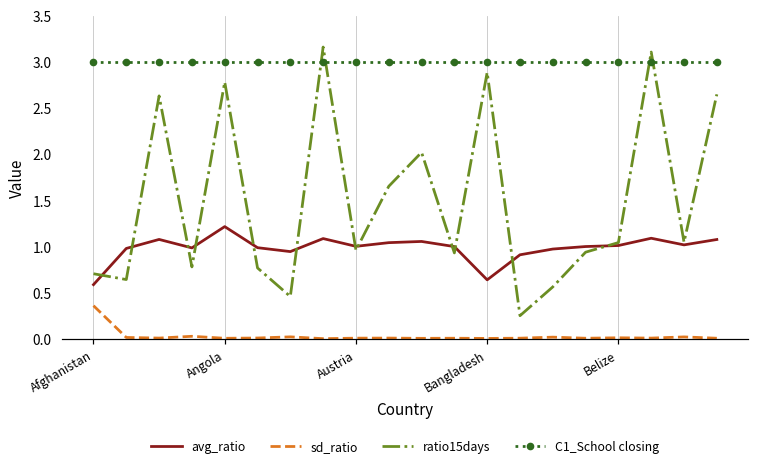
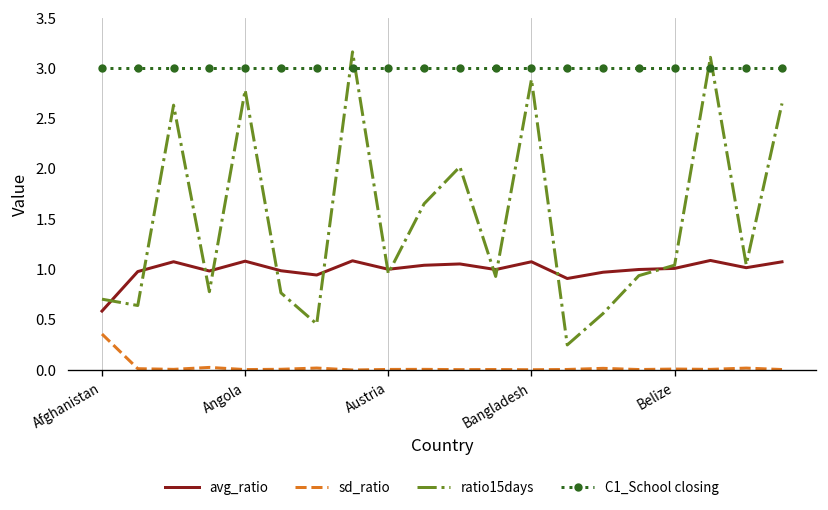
avg_ratio, Angola: 1.2 -> 1.1
avg_ratio, Bangladesh: 0.6 -> 1.1
